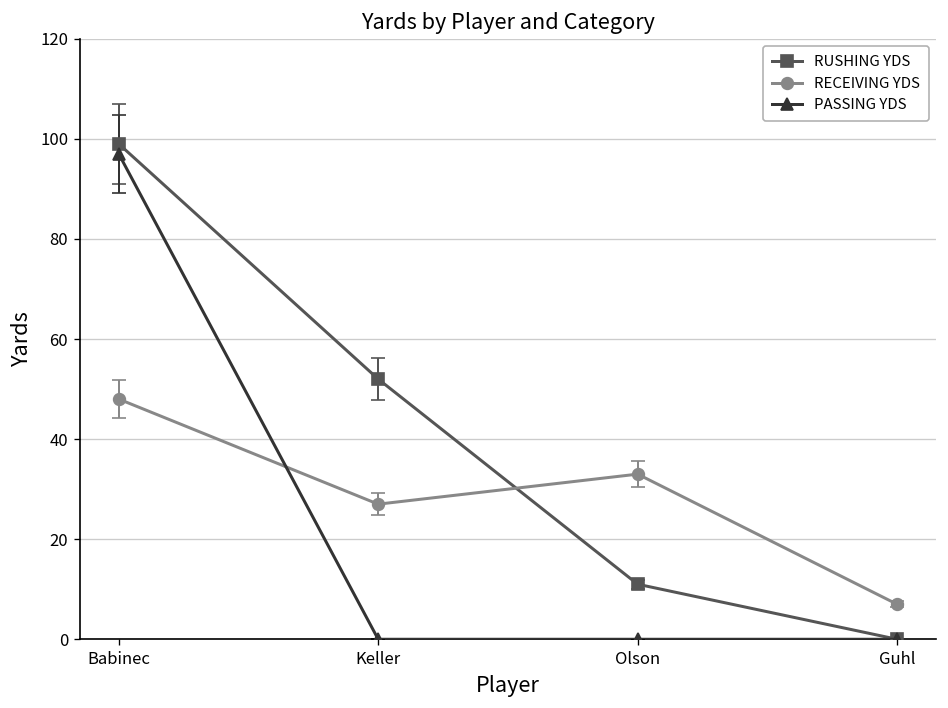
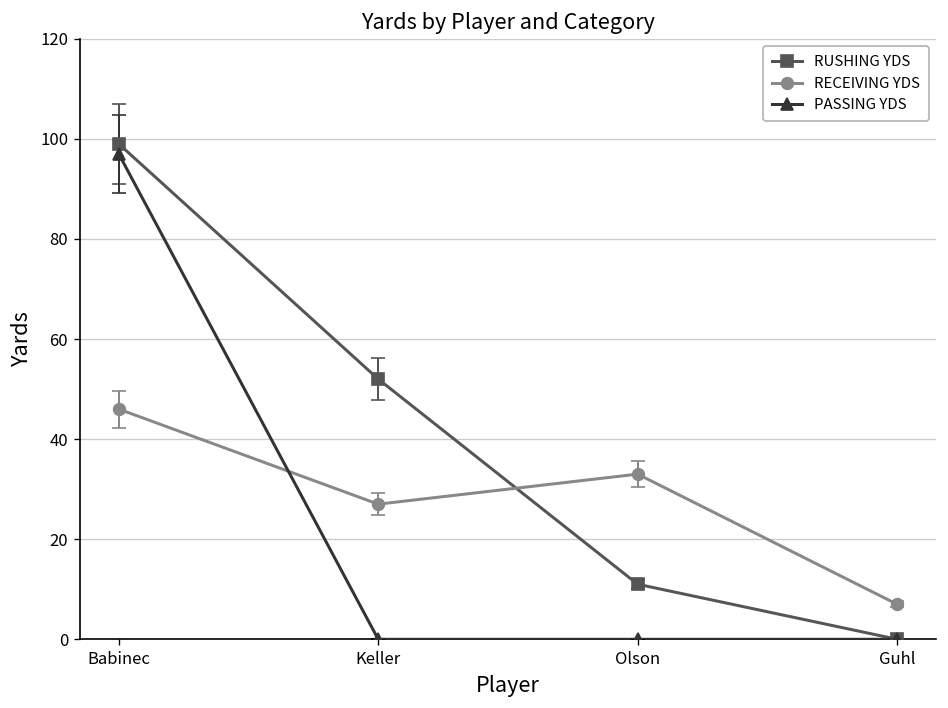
RECEIVING YDS, Babinec: 48 -> 46
